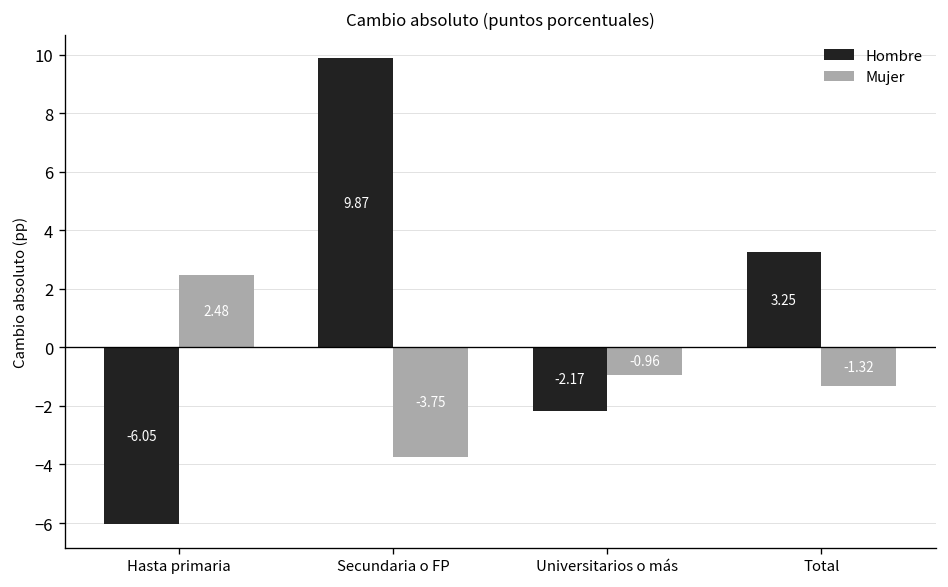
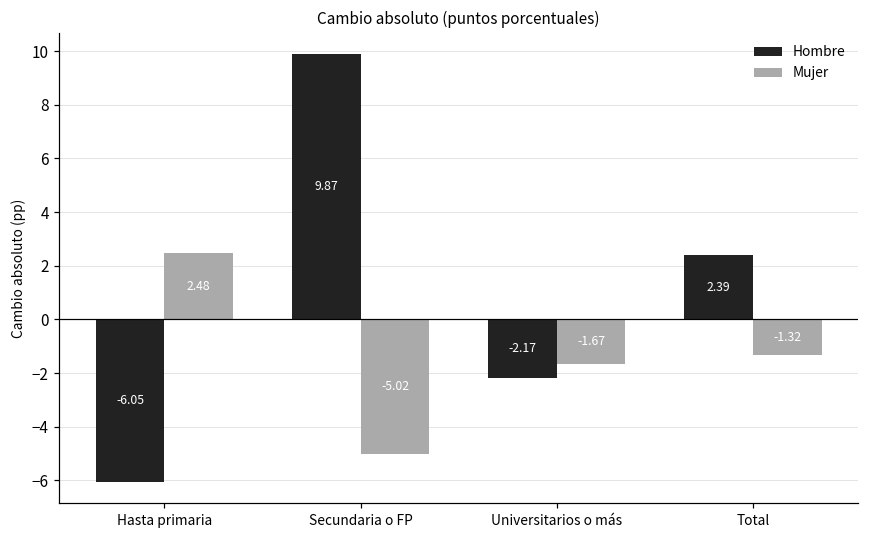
Mujer, Secundaria o FP: -3.75 -> -5.02
Mujer, Universitarios o más: -0.96 -> -1.67
Hombre, Total: 3.25 -> 2.39
